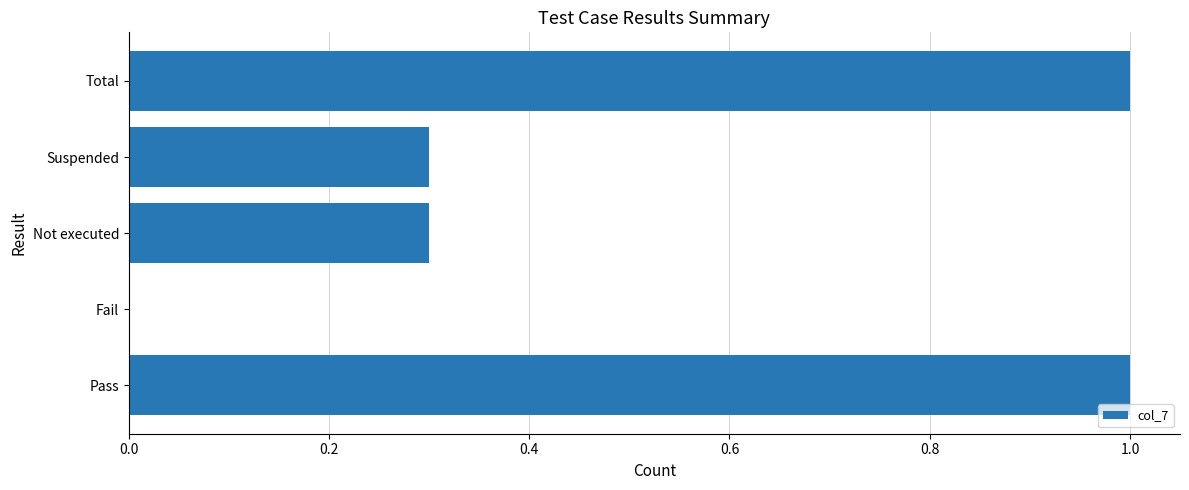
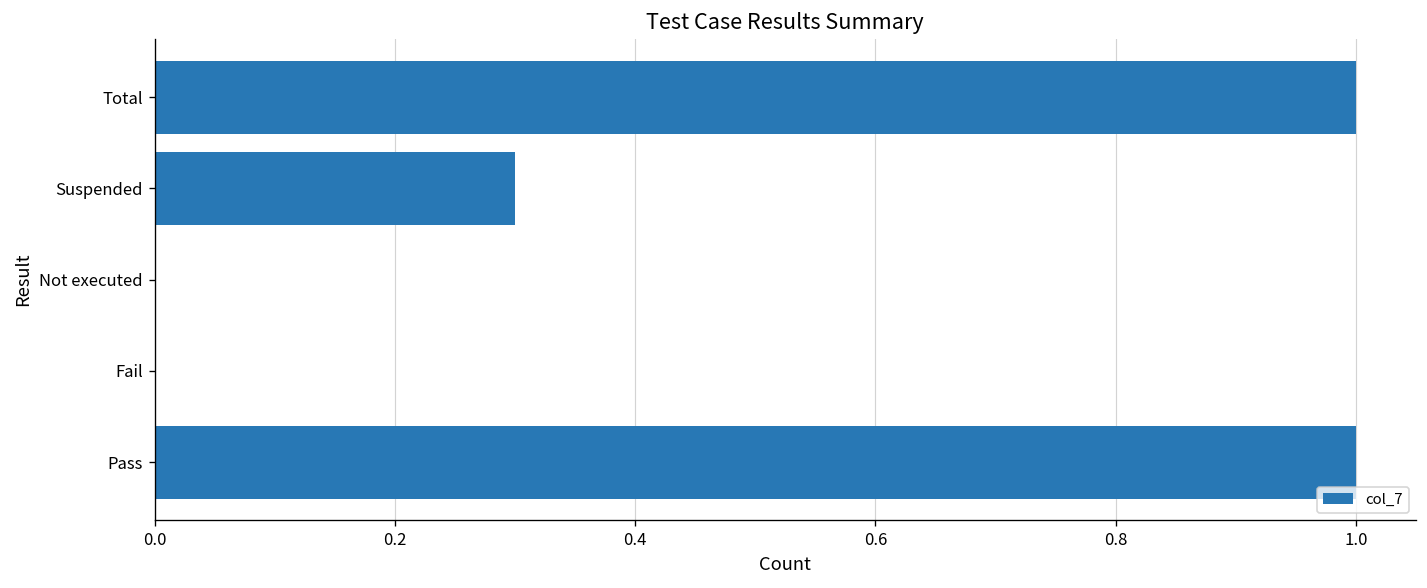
Not executed: 0.3 -> 0.0
